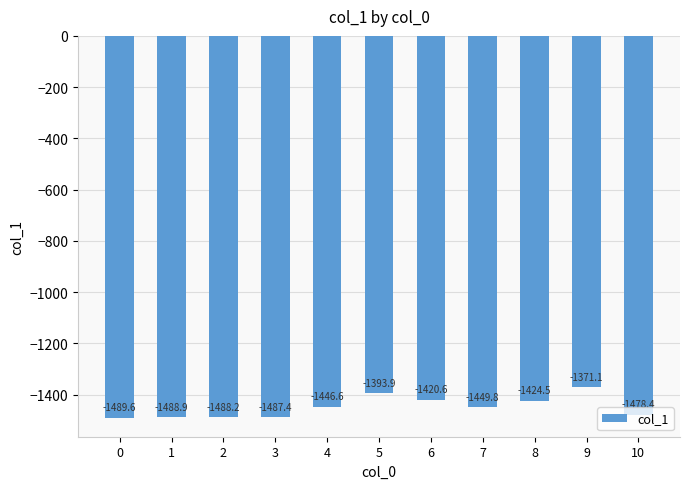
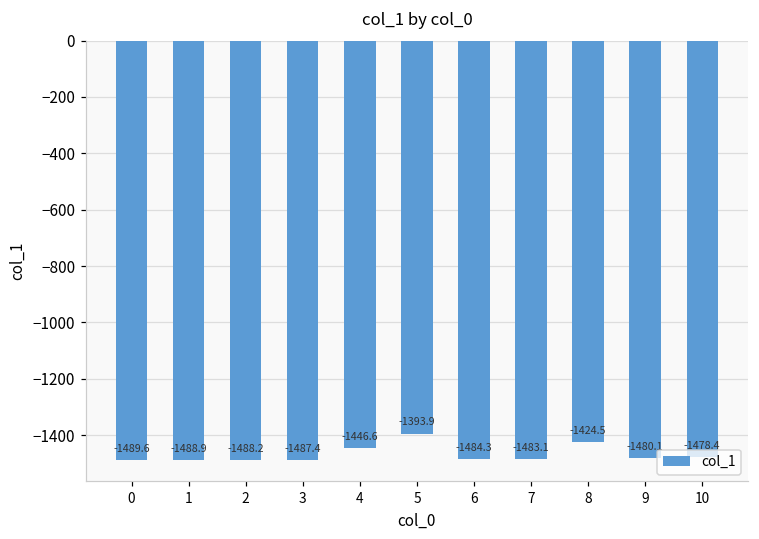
6: -1420.6 -> -1484.3
7: -1449.8 -> -1483.1
9: -1371.1 -> -1480.1
